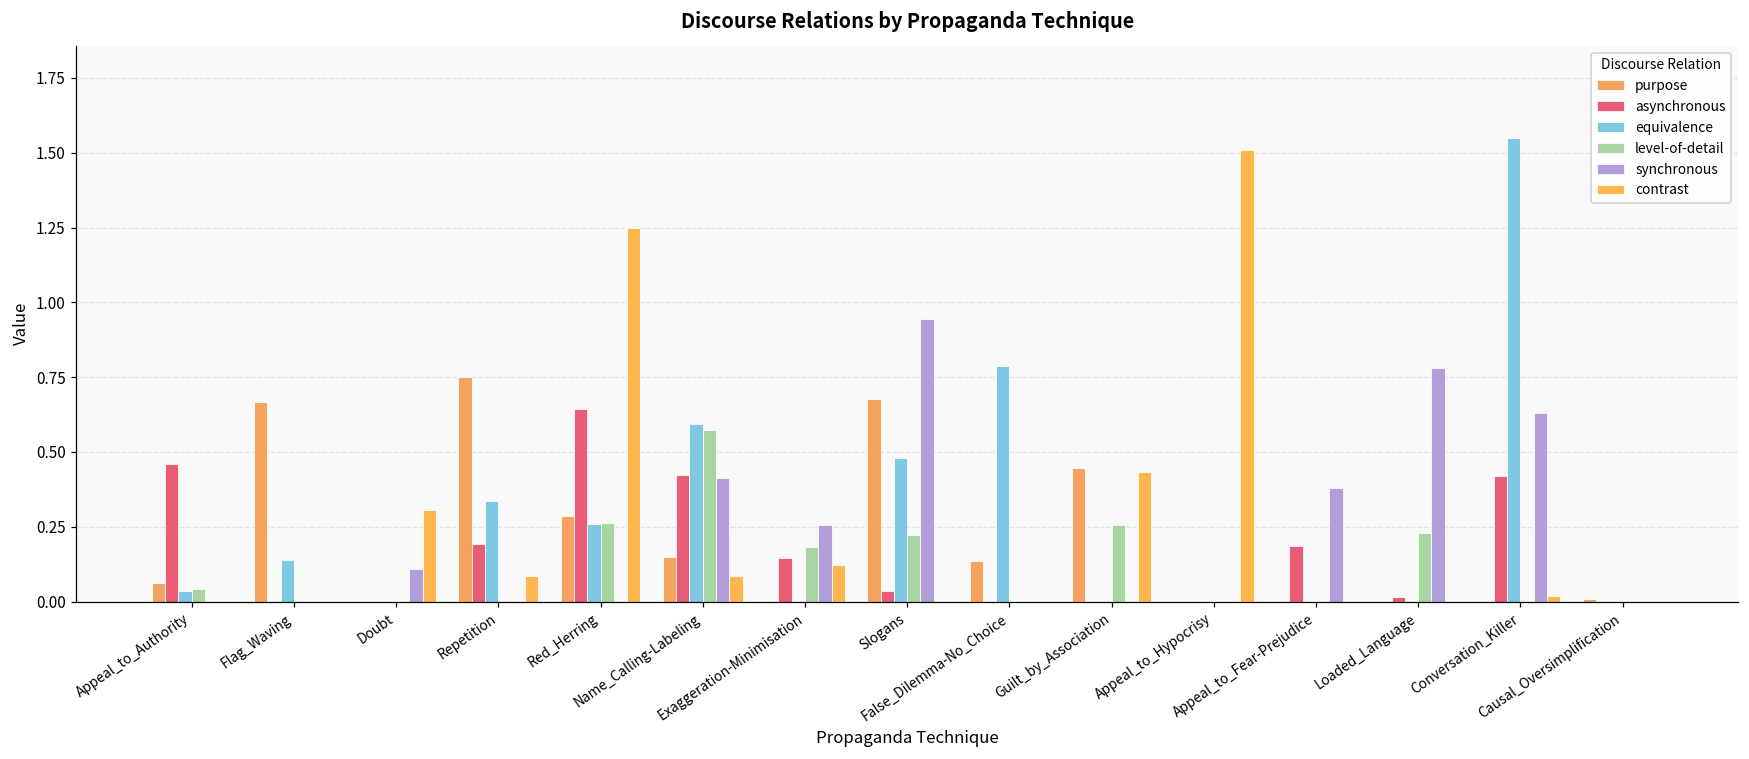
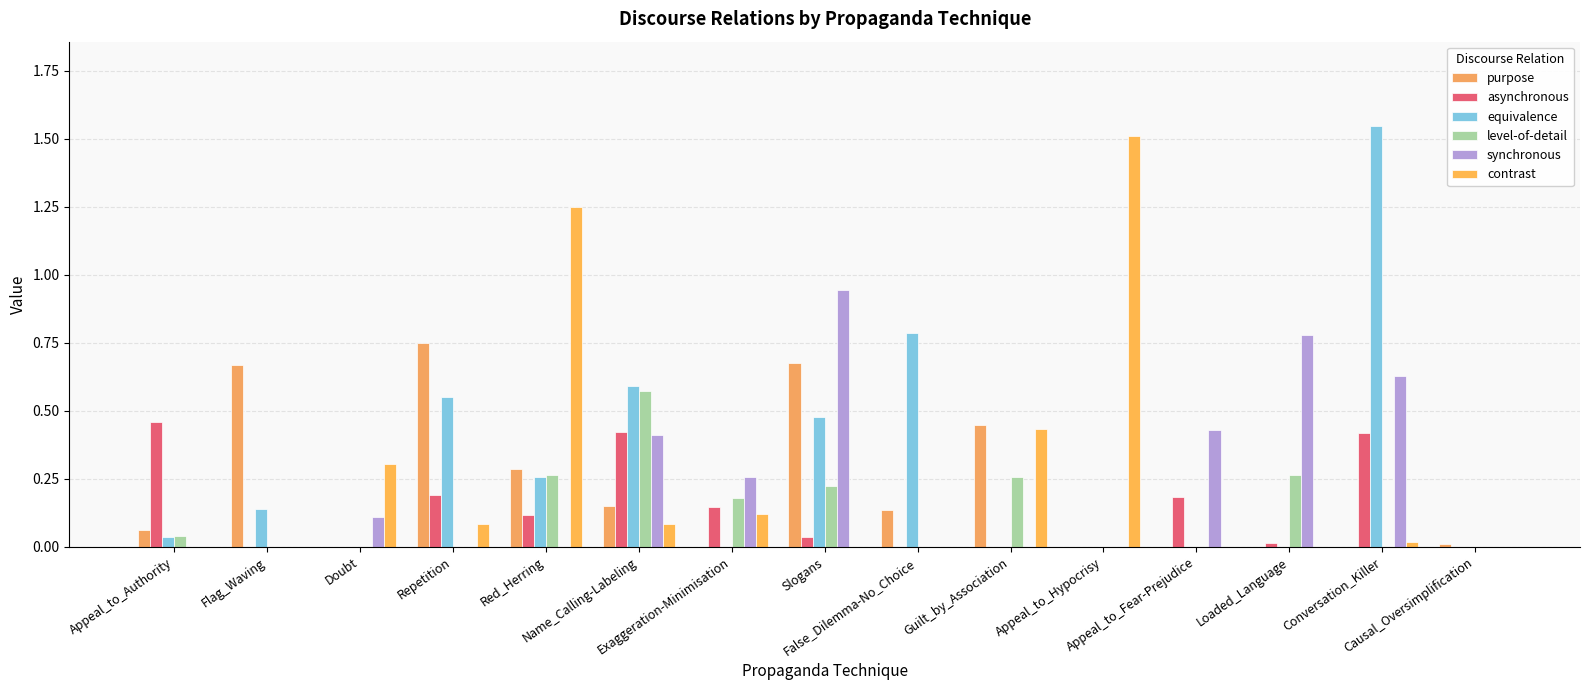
equivalence, Repetition: 0.34 -> 0.55
asynchronous, Red_Herring: 0.64 -> 0.12
synchronous, Appeal_to_Fear-Prejudice: 0.38 -> 0.43
level-of-detail, Loaded_Language: 0.23 -> 0.27
